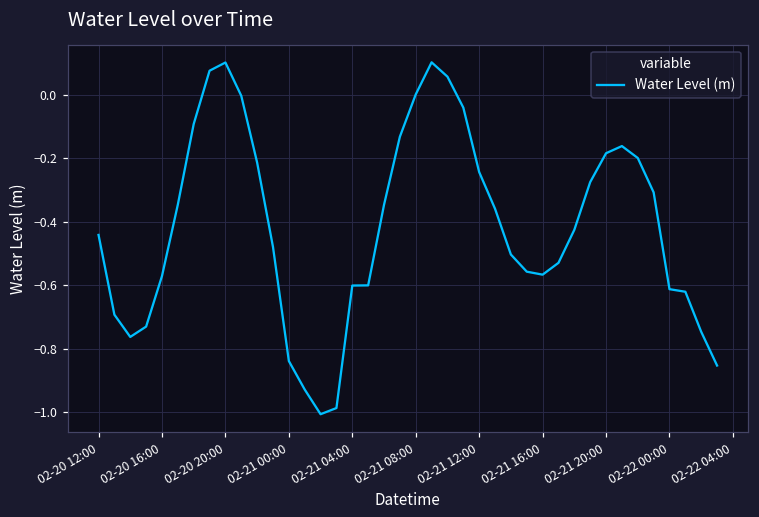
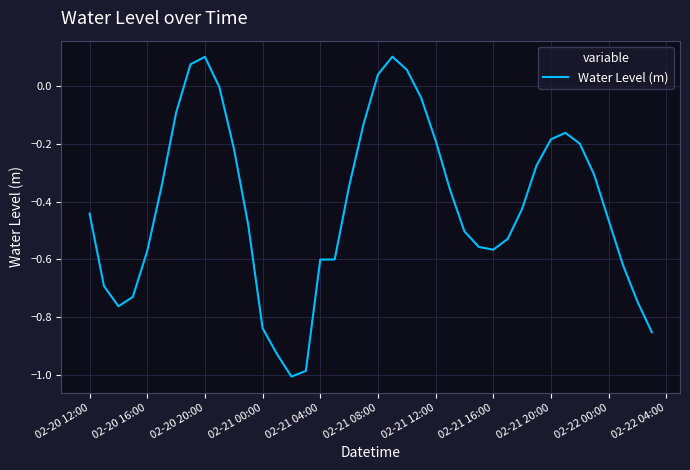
02-21 08:00: 0.00 -> 0.04
02-21 12:00: -0.24 -> -0.19
02-22 00:00: -0.61 -> -0.46
